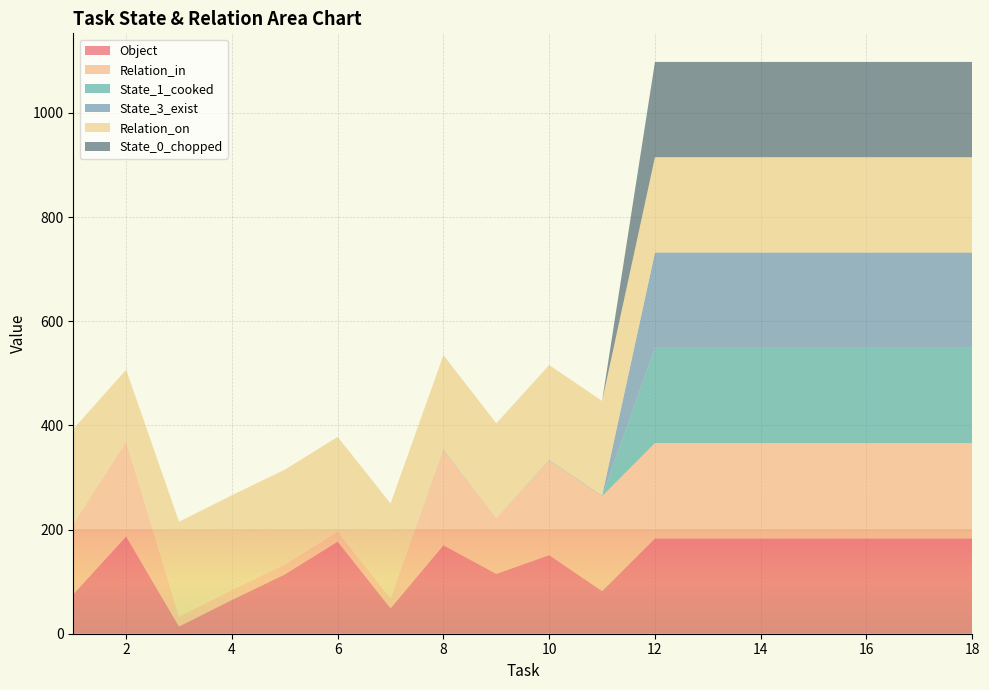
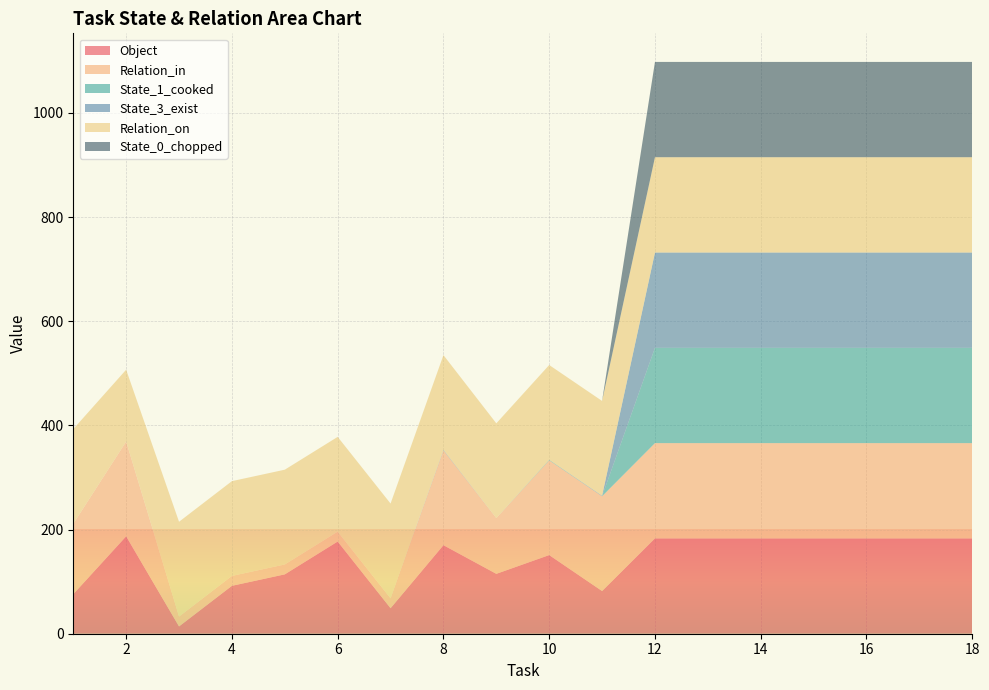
Object, 4: 70 -> 90
